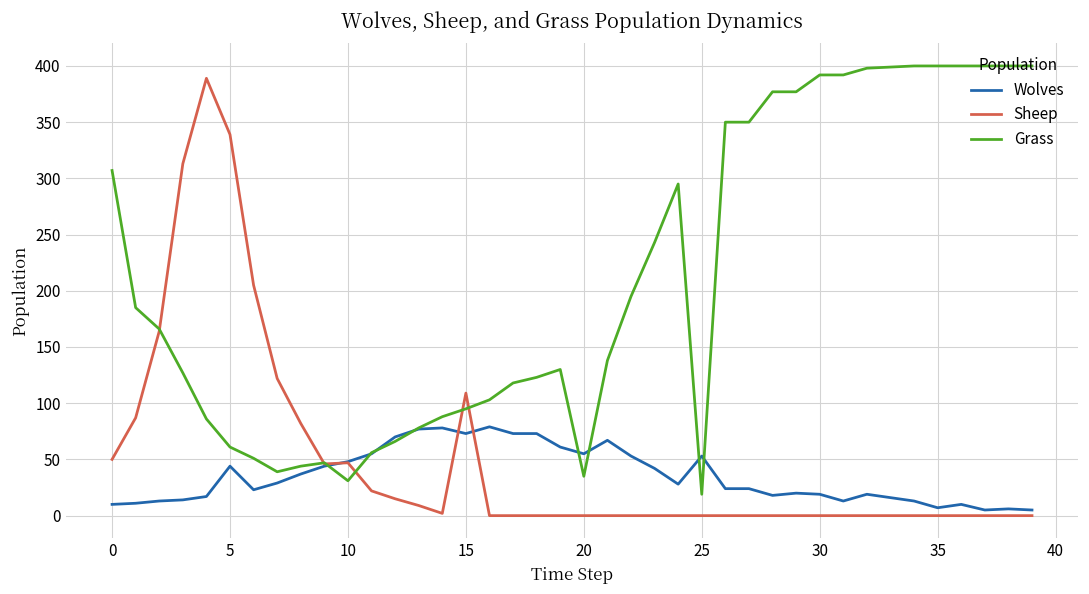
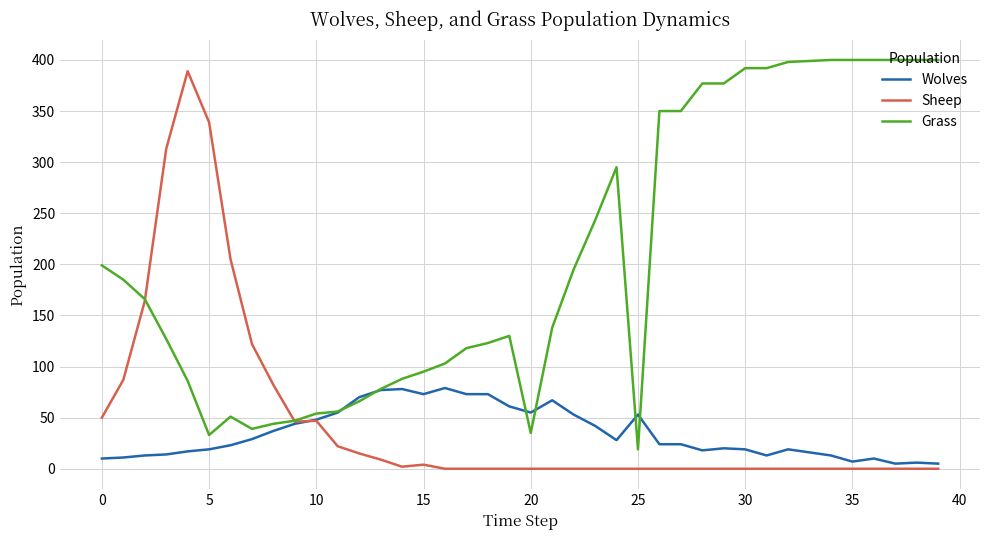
Grass, 0: 307 -> 199
Wolves, 5: 44 -> 19
Grass, 5: 61 -> 33
Grass, 10: 31 -> 54
Sheep, 15: 109 -> 4
